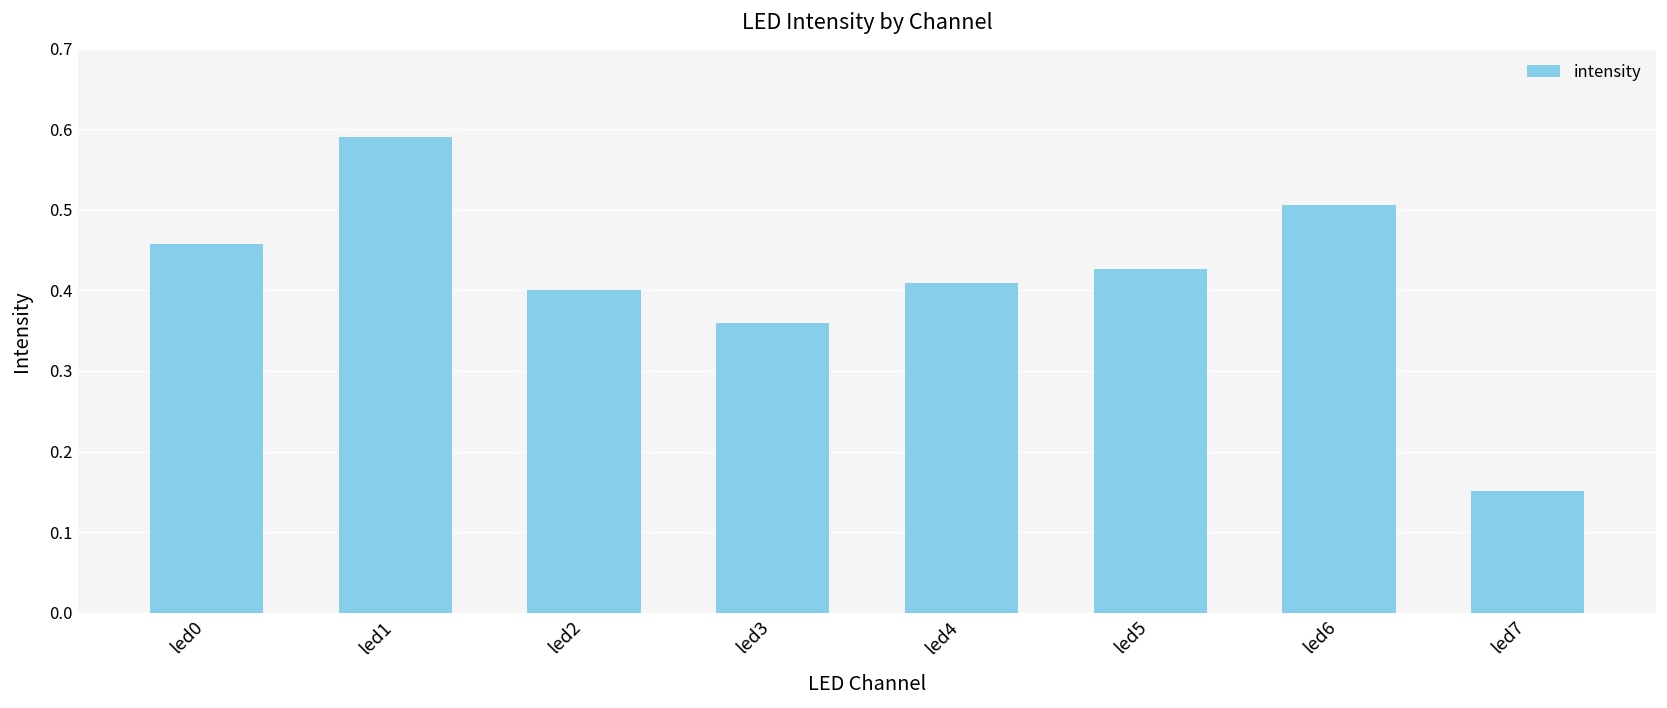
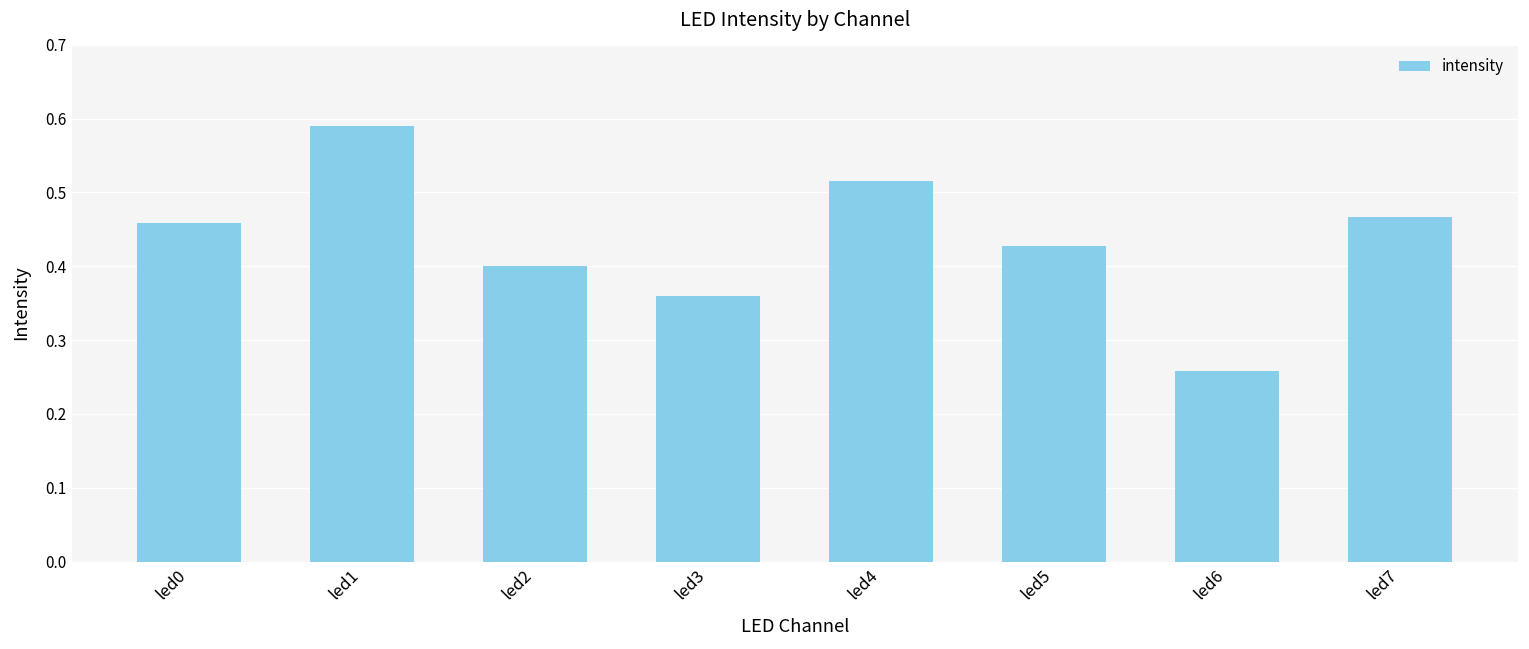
led4: 0.41 -> 0.52
led6: 0.51 -> 0.26
led7: 0.15 -> 0.47
